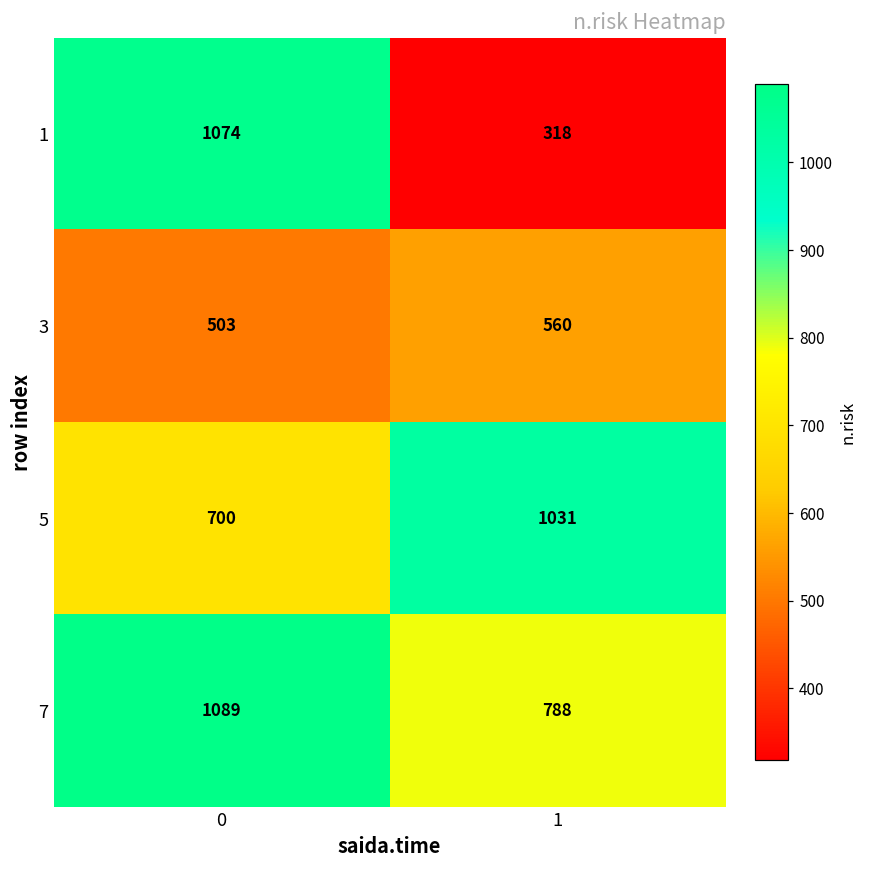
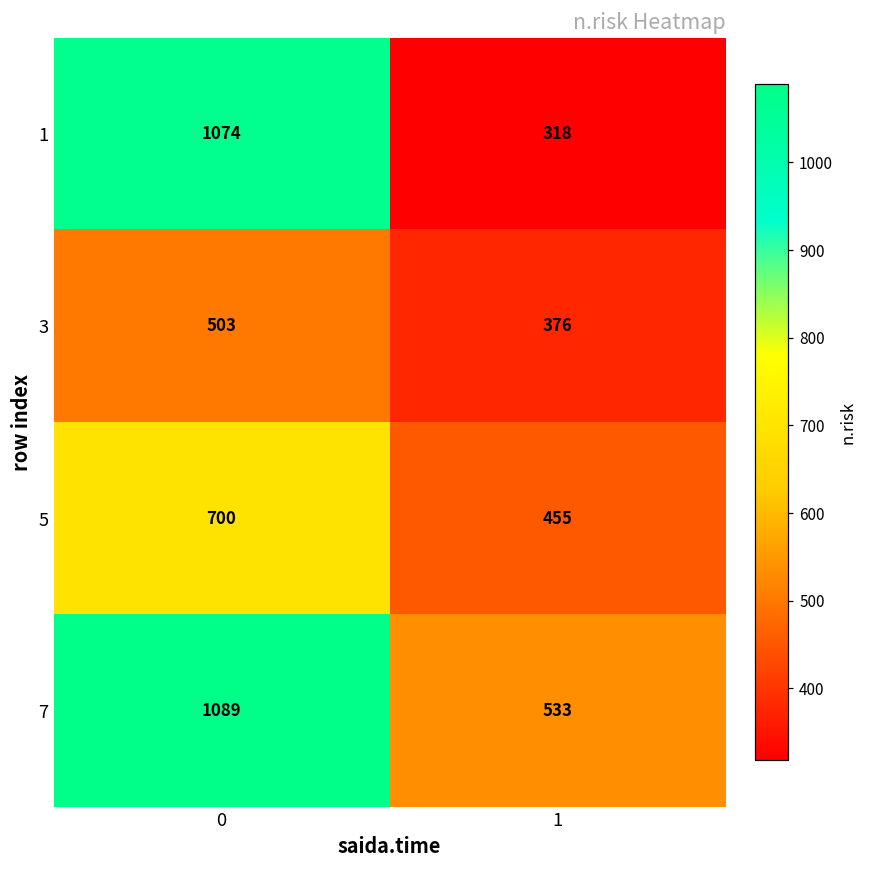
3, 1: 560 -> 376
5, 1: 1031 -> 455
7, 1: 788 -> 533
